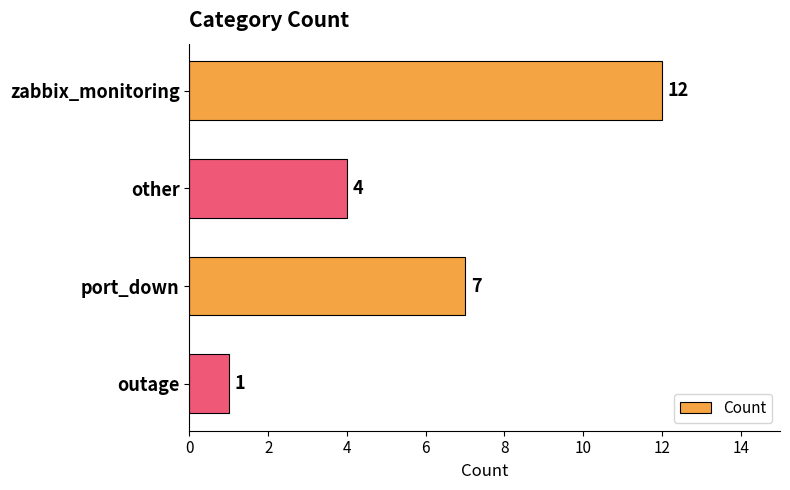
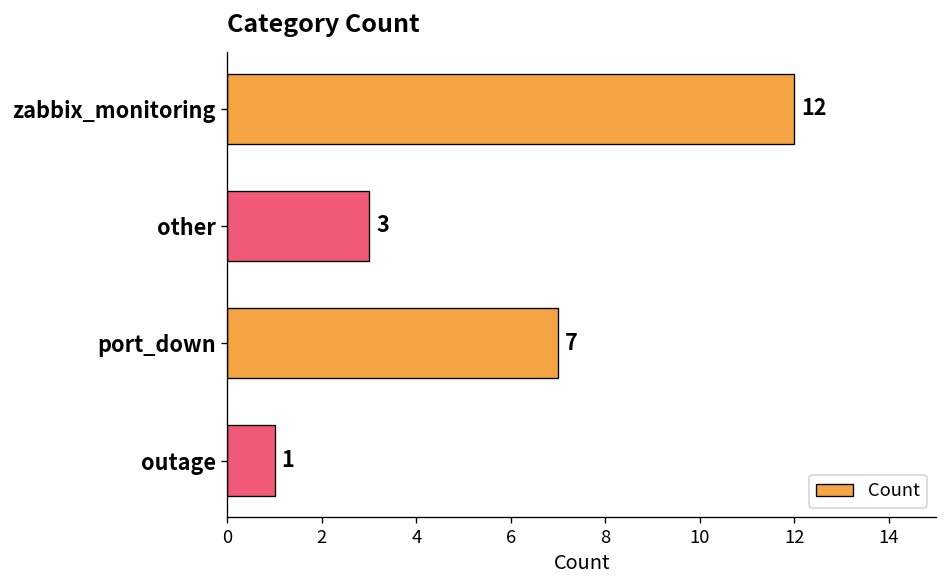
other: 4 -> 3
